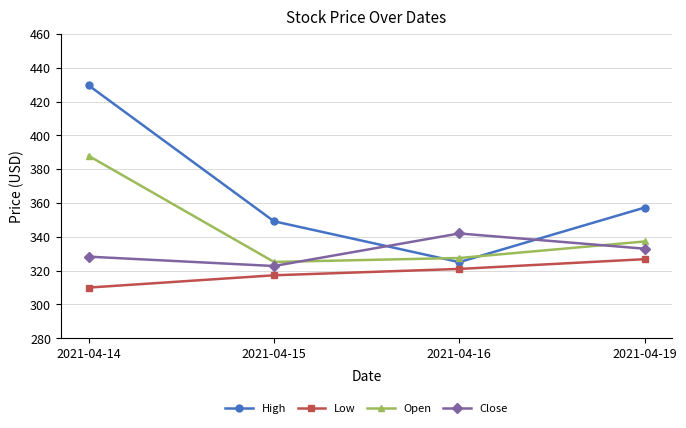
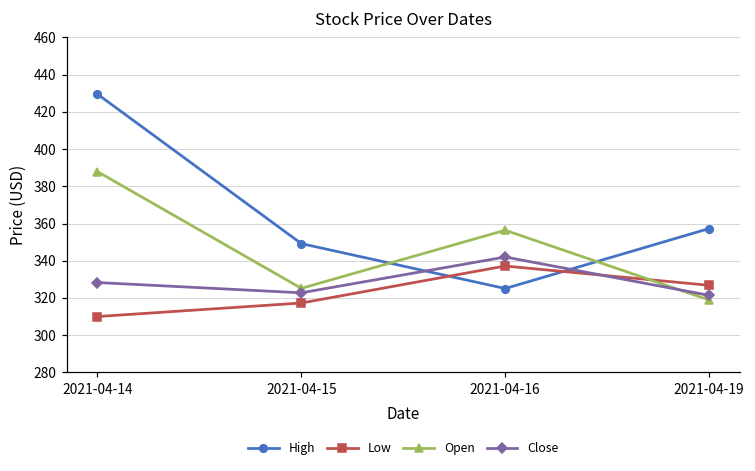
Low, 2021-04-16: 321 -> 337
Open, 2021-04-16: 328 -> 356
Open, 2021-04-19: 337 -> 319
Close, 2021-04-19: 333 -> 321
